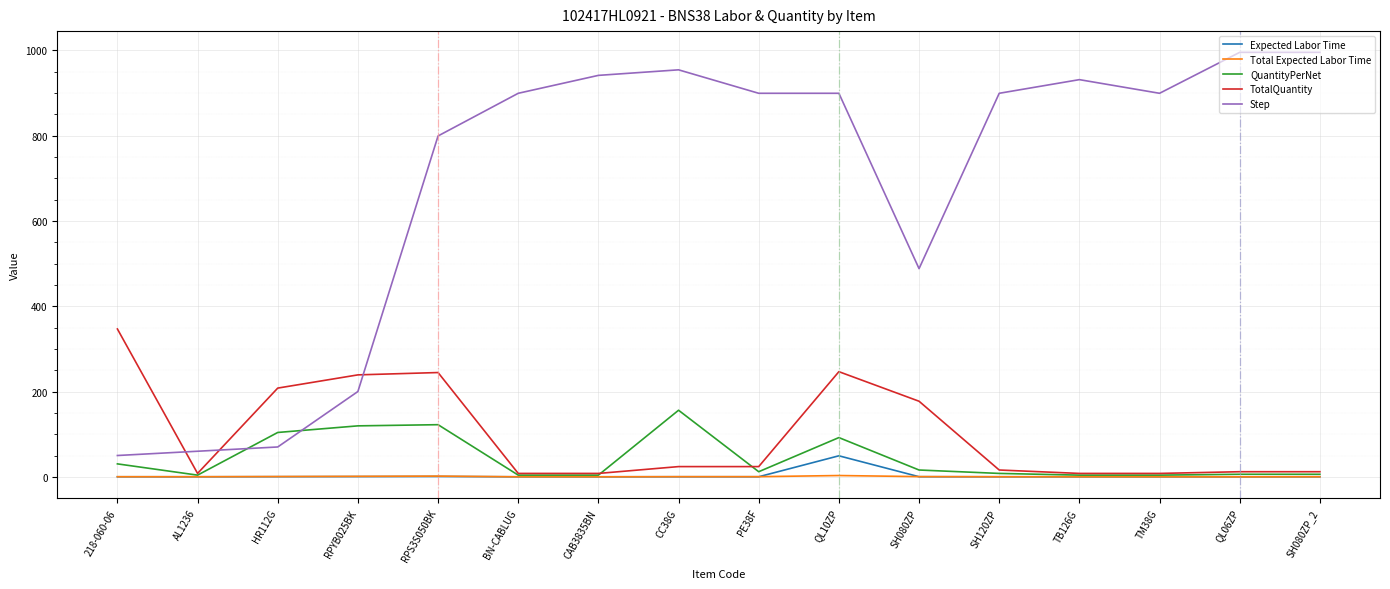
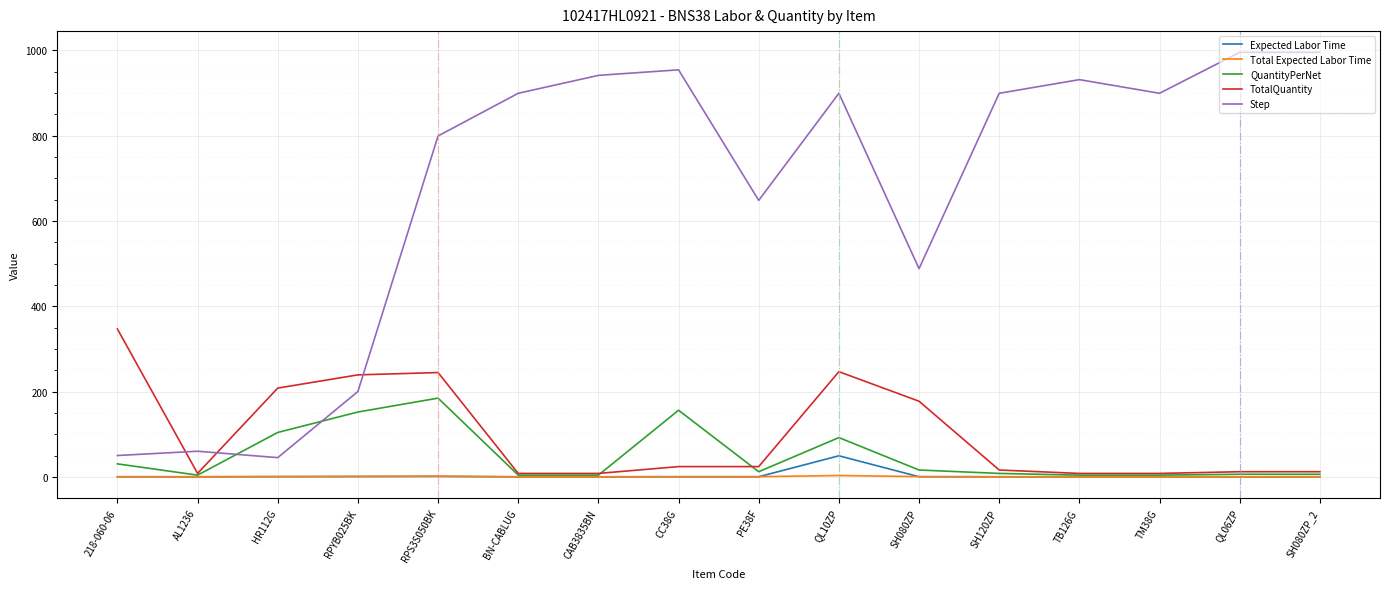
Step, HR112G: 70 -> 50
QuantityPerNet, RPYB025BK: 120 -> 150
QuantityPerNet, RPS3S050BK: 120 -> 180
Step, PE38F: 900 -> 650
